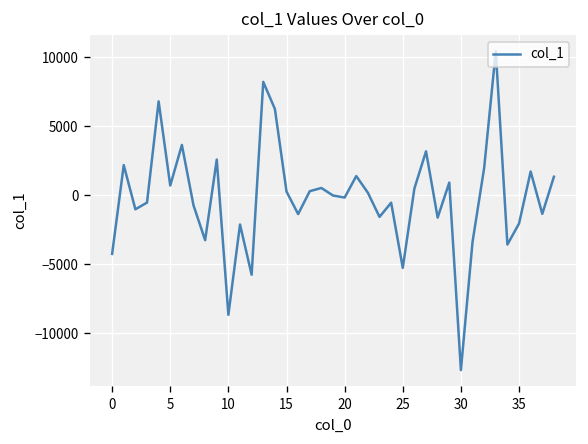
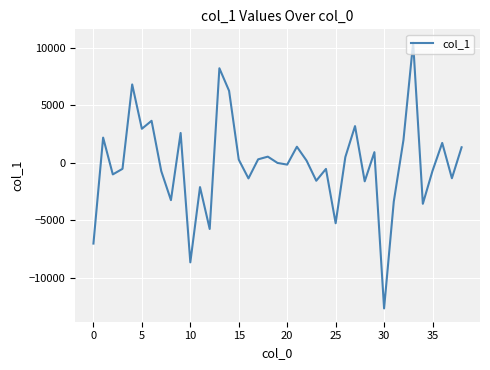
0: -4300 -> -7000
5: 700 -> 3000
35: -2100 -> -700
